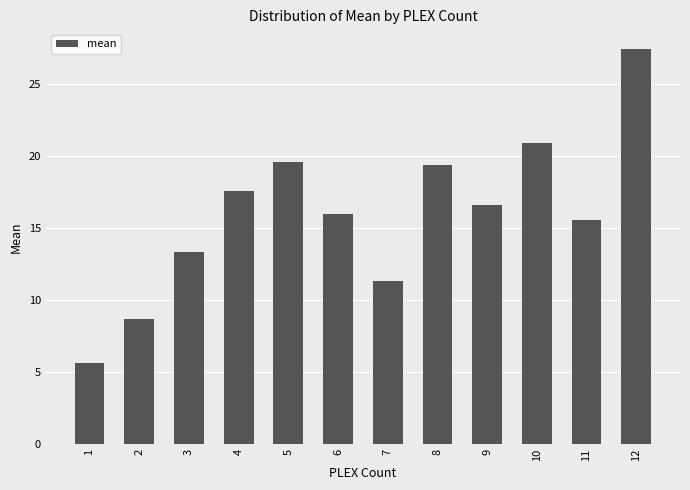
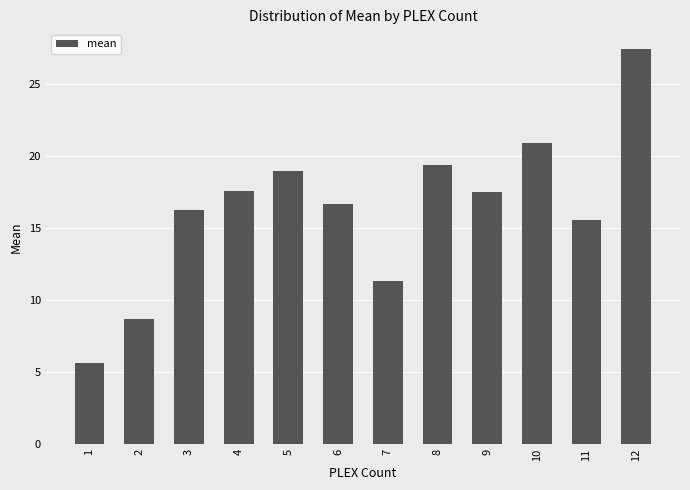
3: 13.3 -> 16.3
5: 19.6 -> 18.9
6: 16.0 -> 16.7
9: 16.5 -> 17.5
